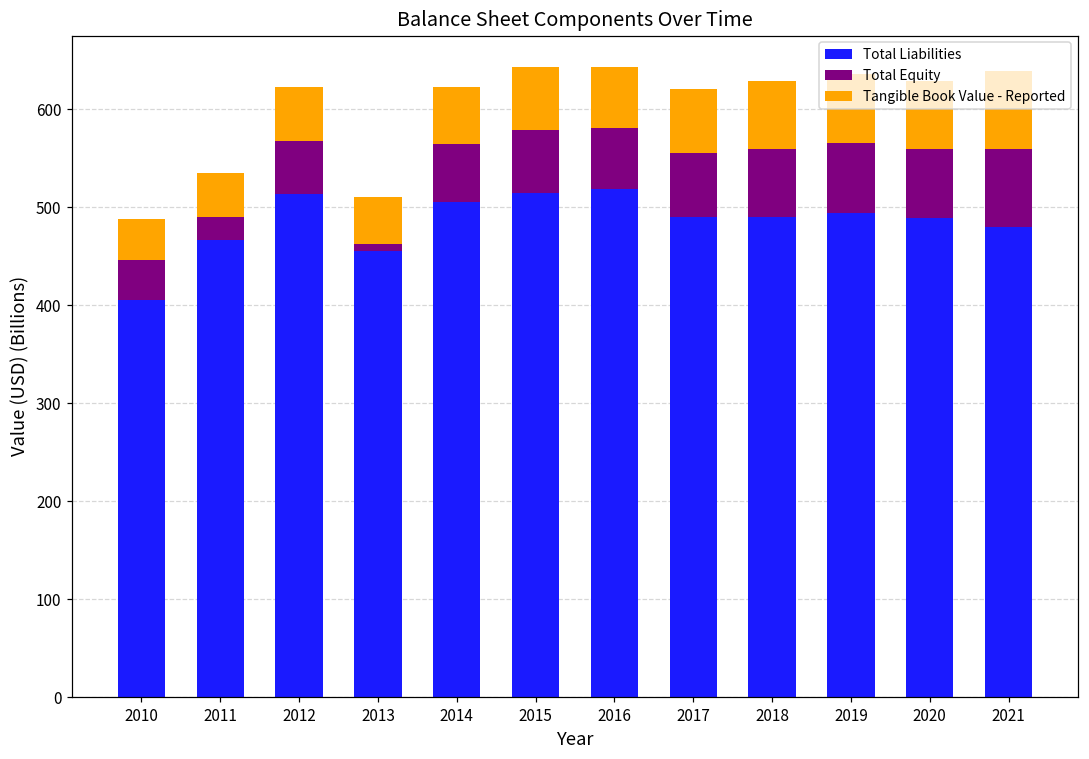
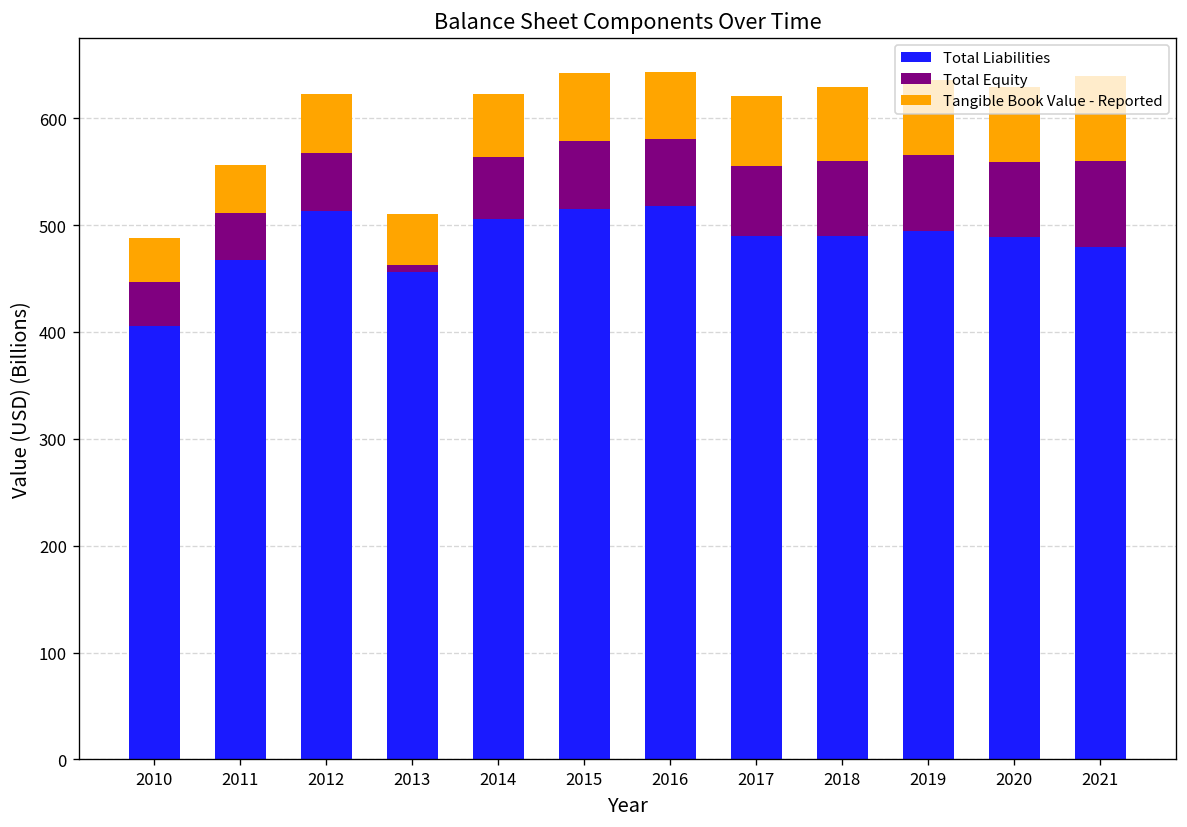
Total Equity, 2011: 20 -> 40
